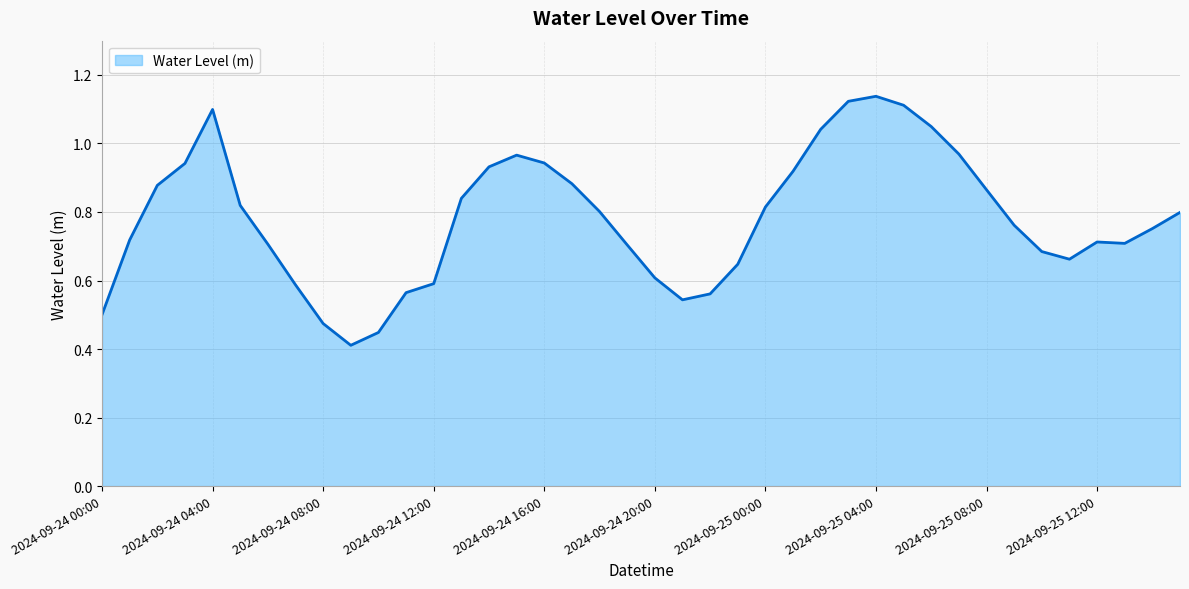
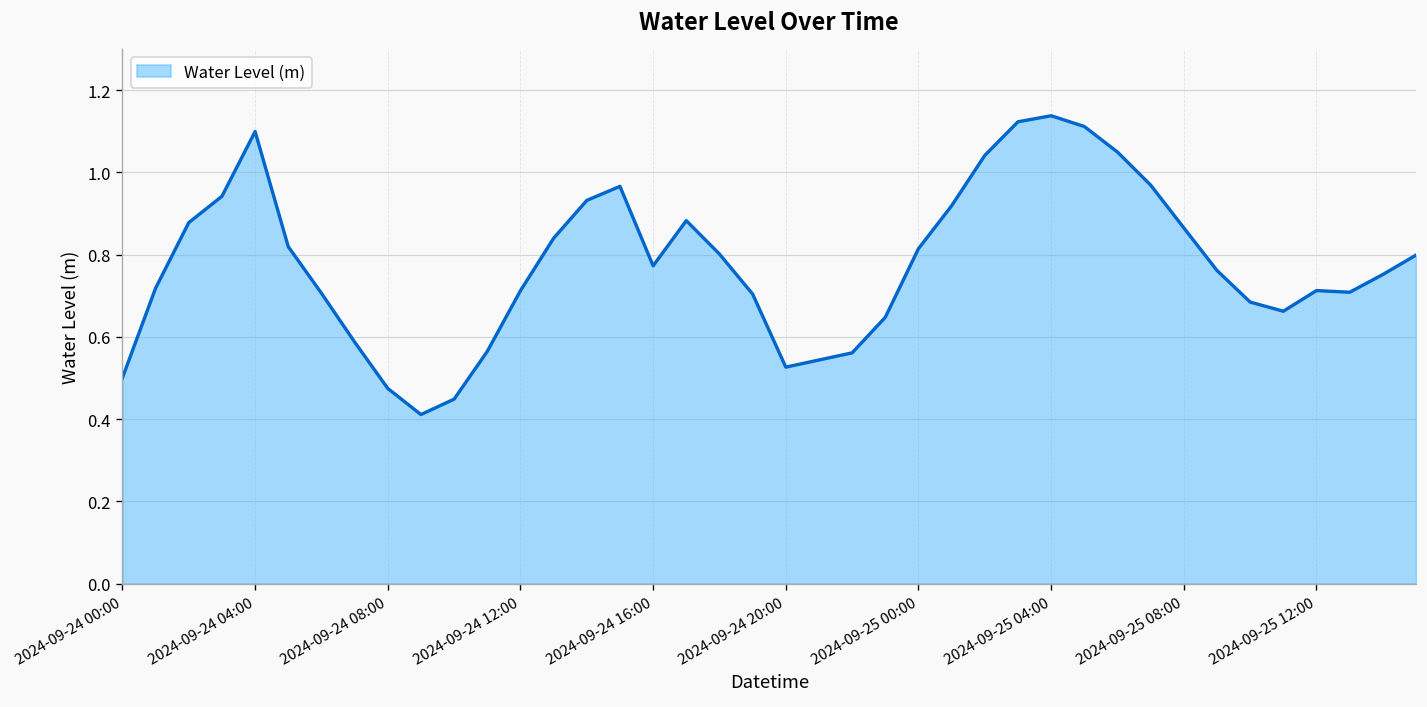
2024-09-24 12:00: 0.59 -> 0.71
2024-09-24 16:00: 0.94 -> 0.77
2024-09-24 20:00: 0.61 -> 0.53
